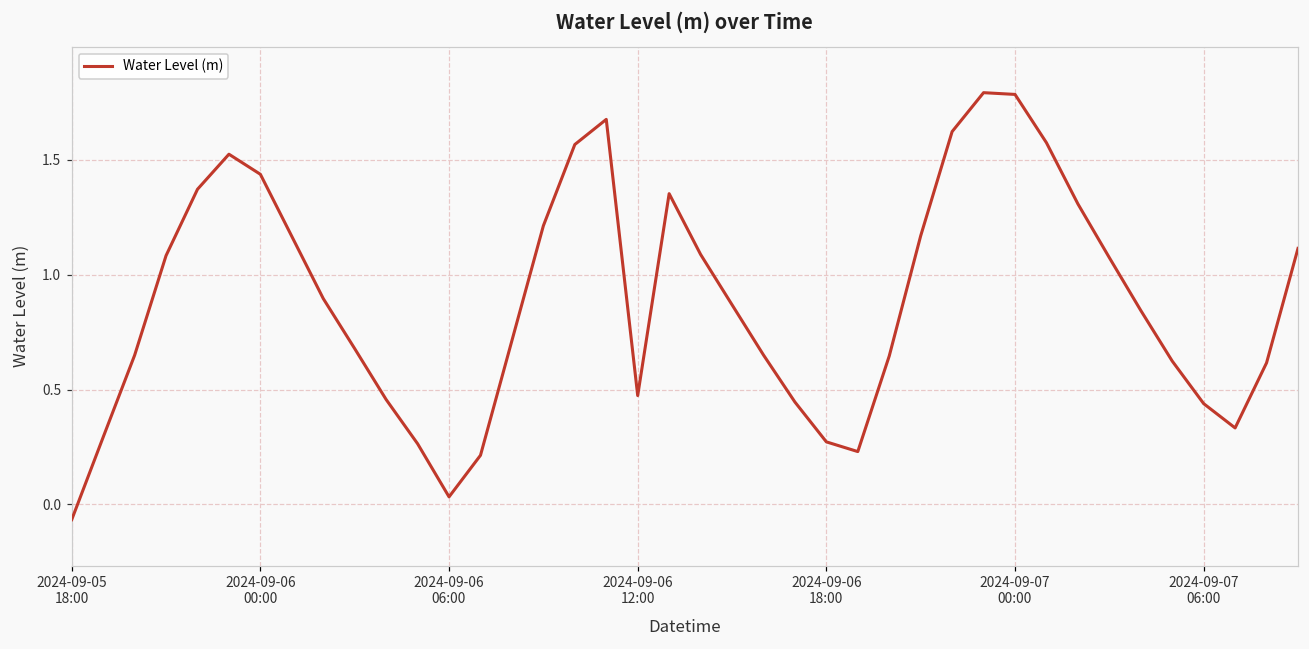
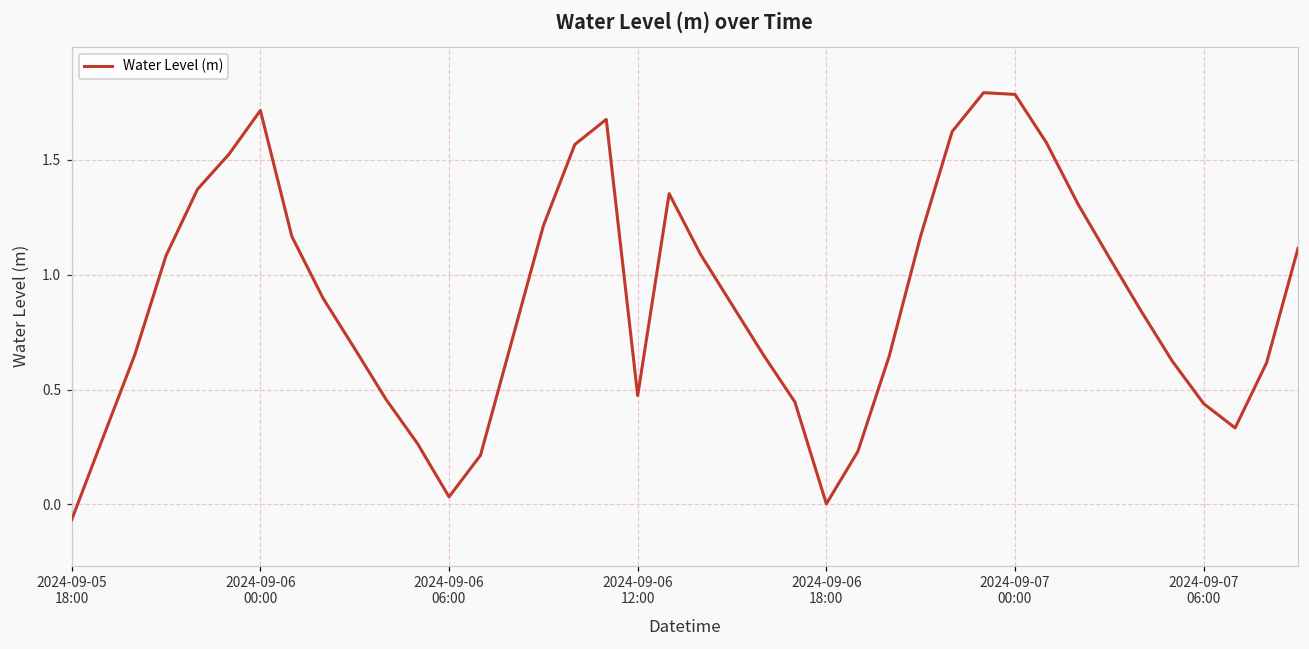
2024-09-06 00:00: 1.44 -> 1.72
2024-09-06 18:00: 0.27 -> 0.00
